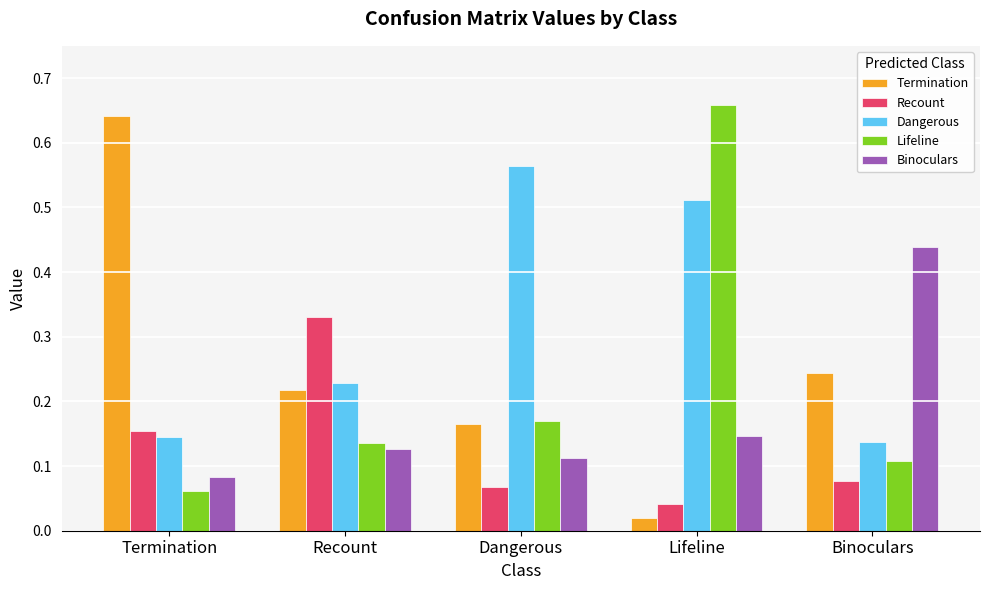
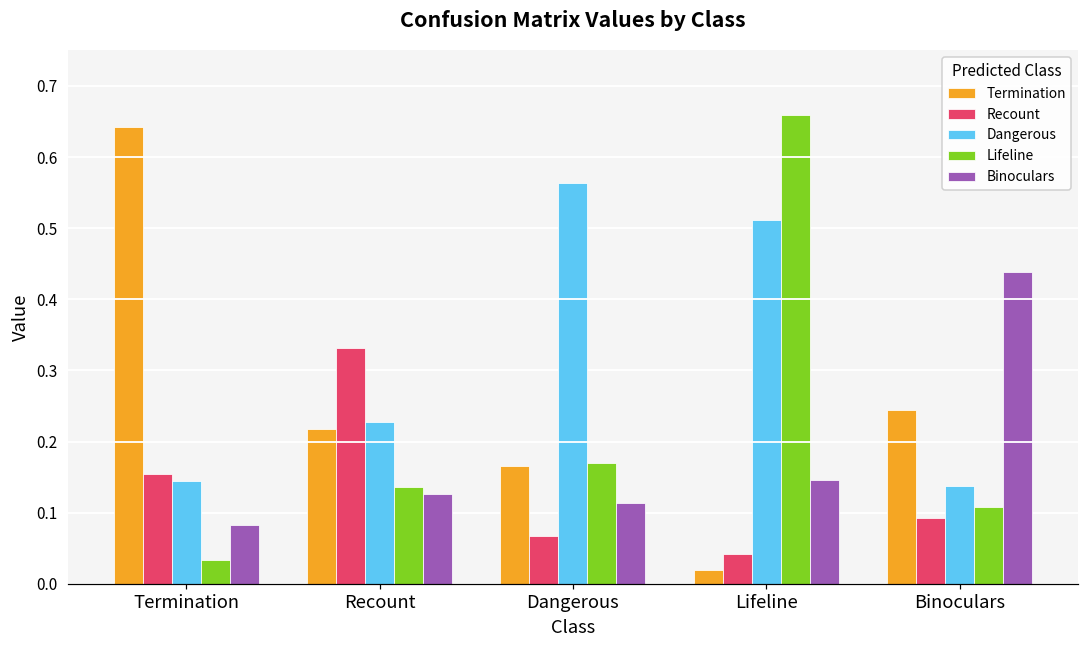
Lifeline, Termination: 0.06 -> 0.03
Recount, Binoculars: 0.08 -> 0.09
